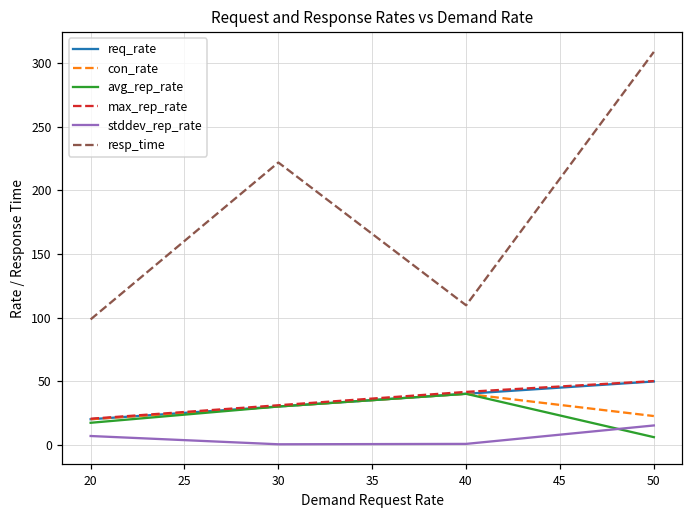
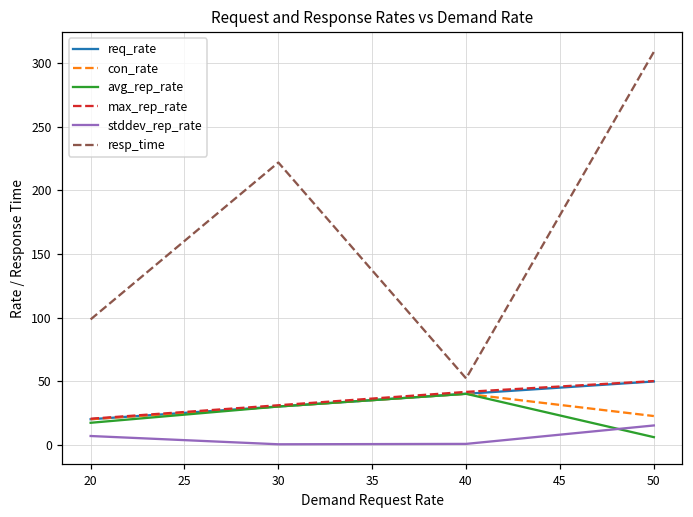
resp_time, 40: 110 -> 52
